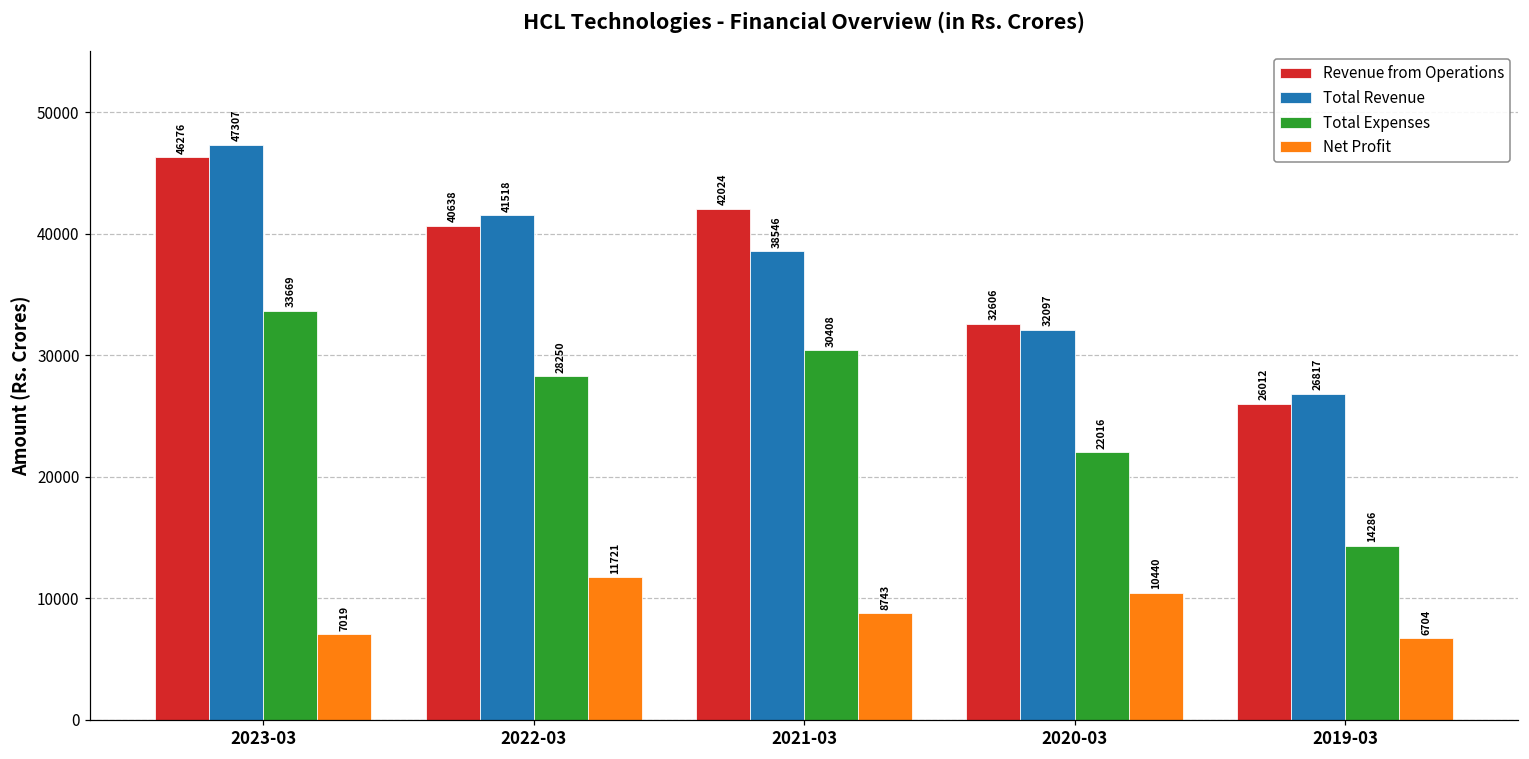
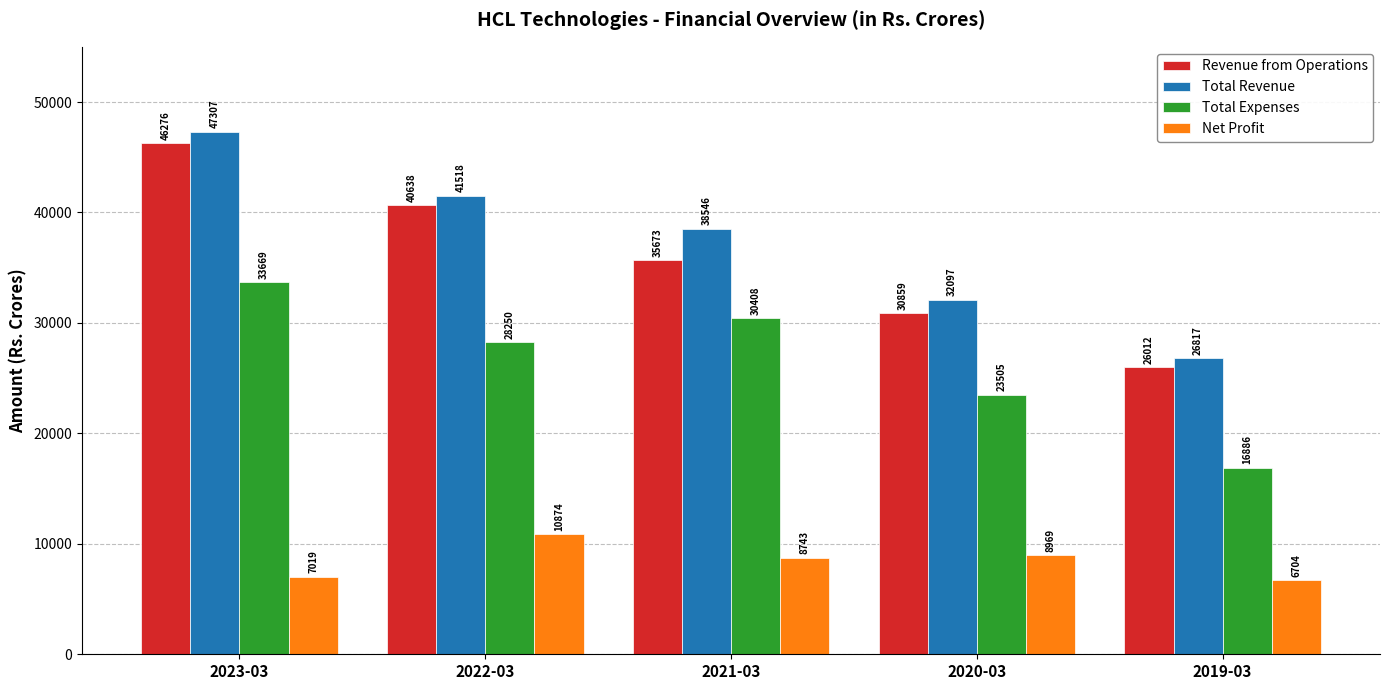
Net Profit, 2022-03: 11721 -> 10874
Revenue from Operations, 2021-03: 42024 -> 35673
Revenue from Operations, 2020-03: 32606 -> 30859
Total Expenses, 2020-03: 22016 -> 23505
Net Profit, 2020-03: 10440 -> 8969
Total Expenses, 2019-03: 14286 -> 16886
